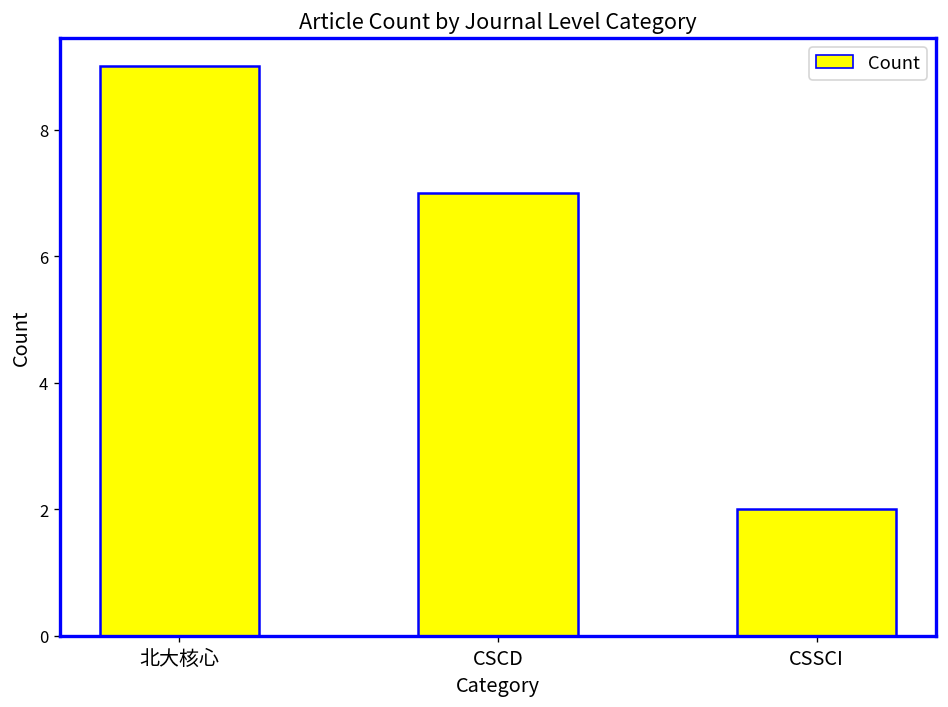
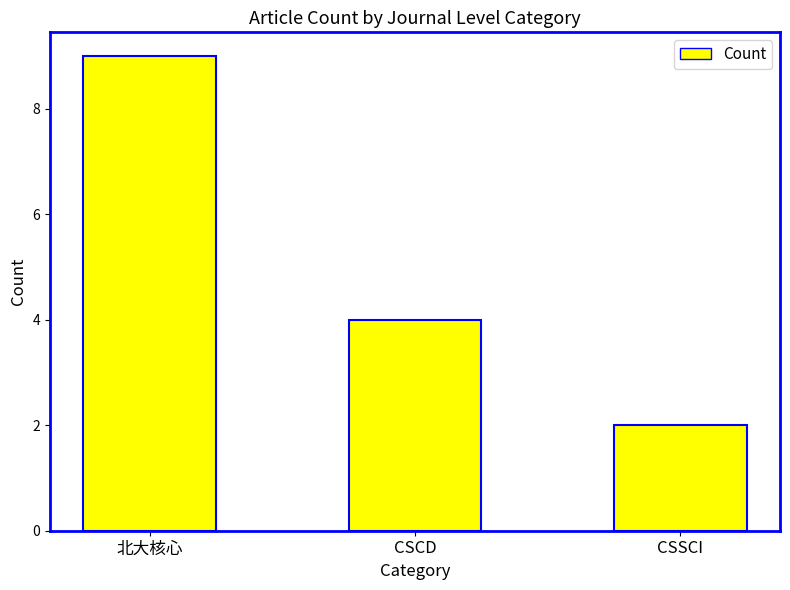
CSCD: 7 -> 4
